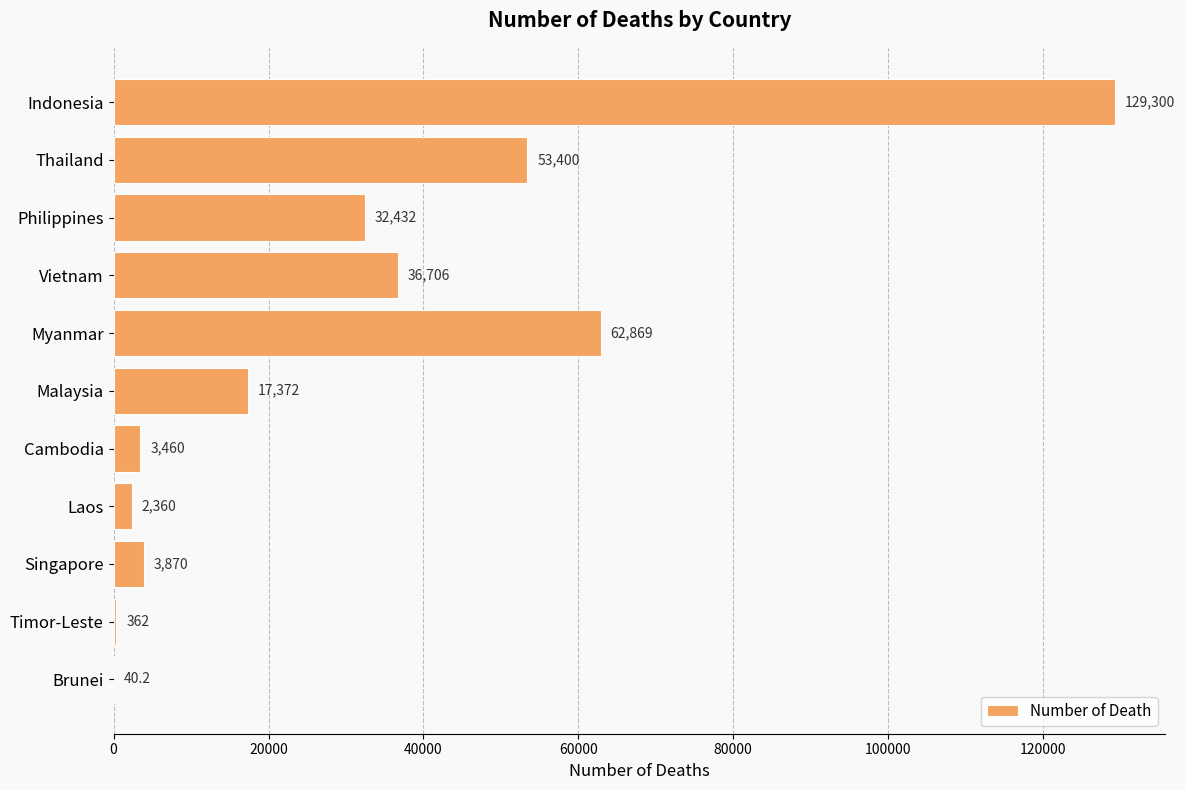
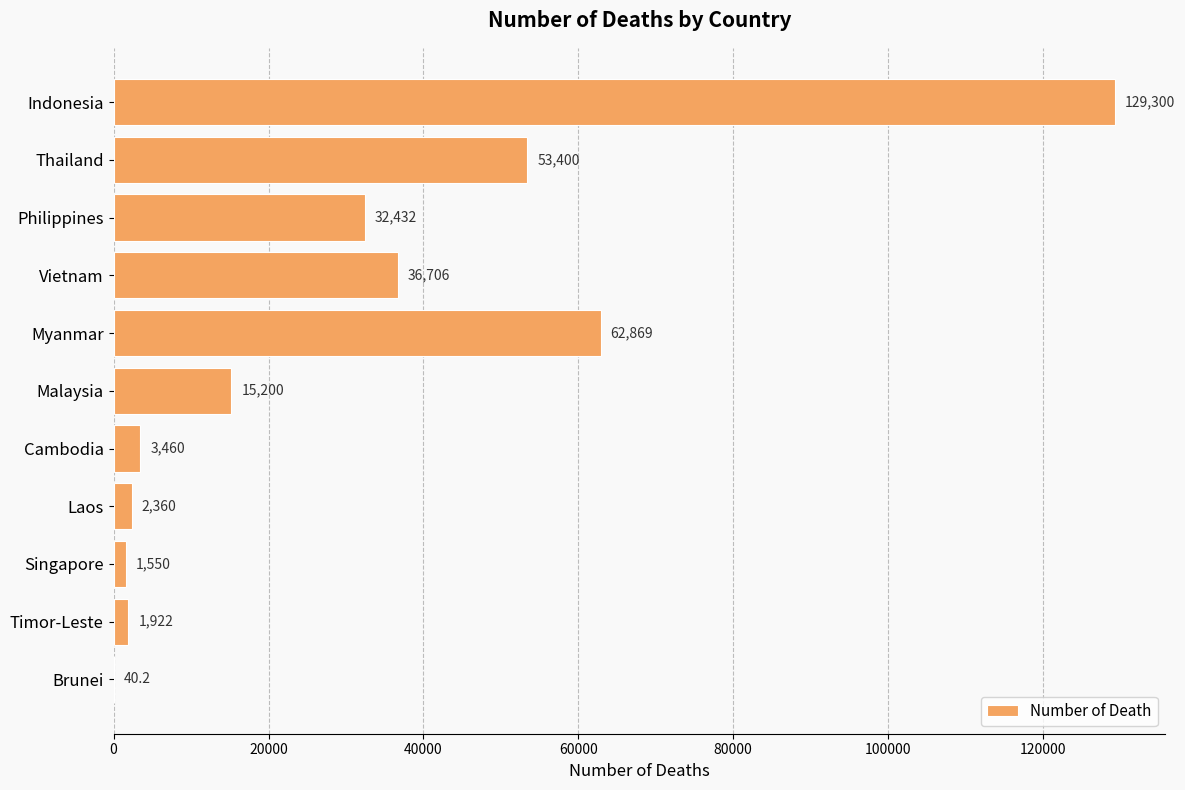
Malaysia: 17,372 -> 15,200
Singapore: 3,870 -> 1,550
Timor-Leste: 362 -> 1,922
